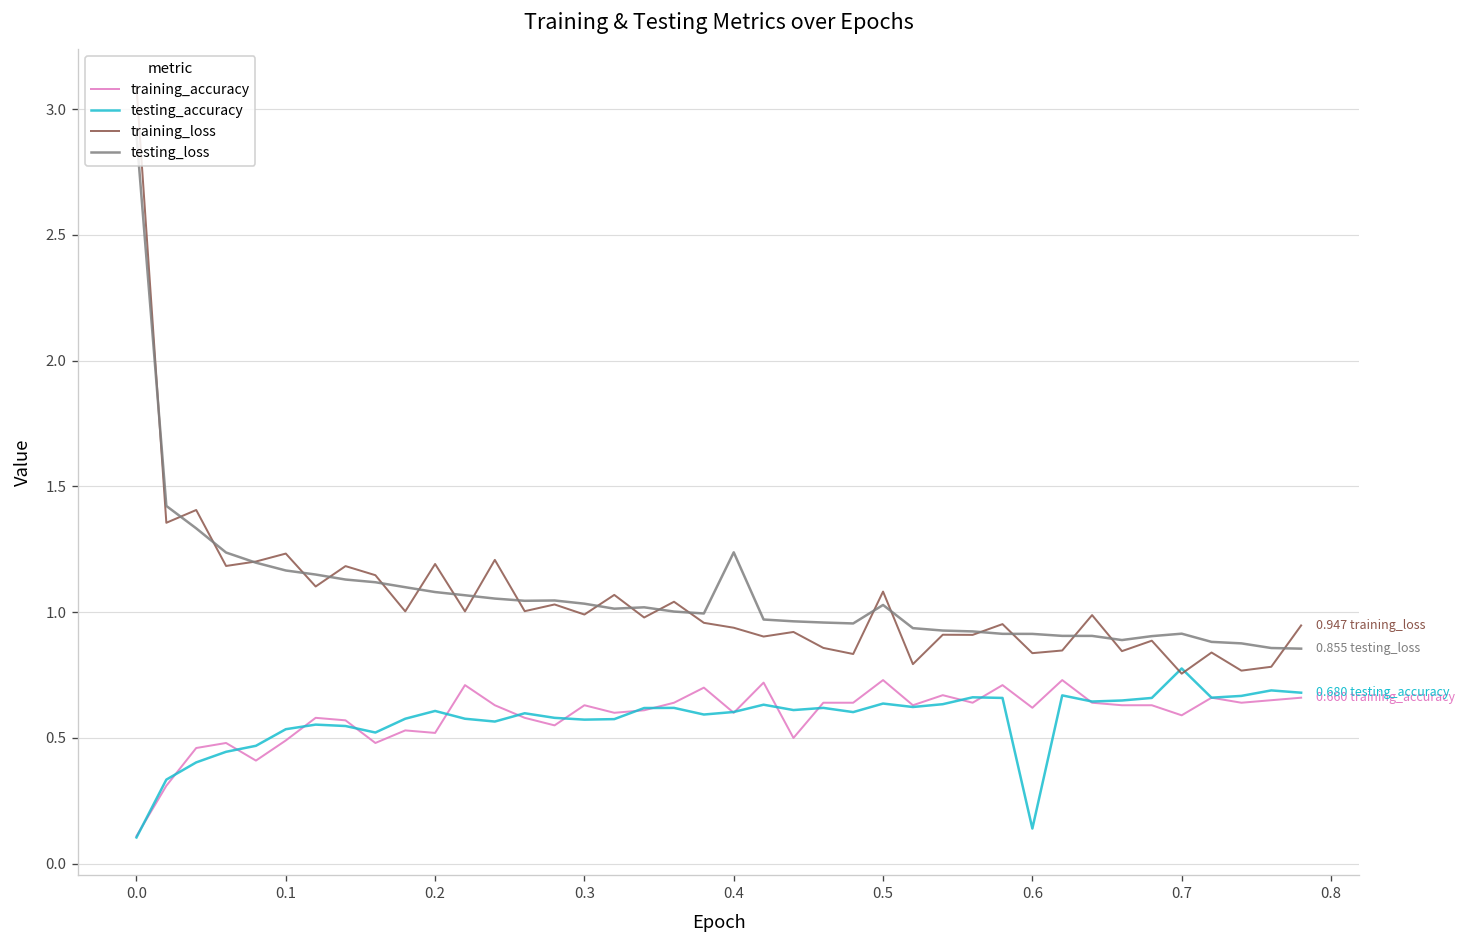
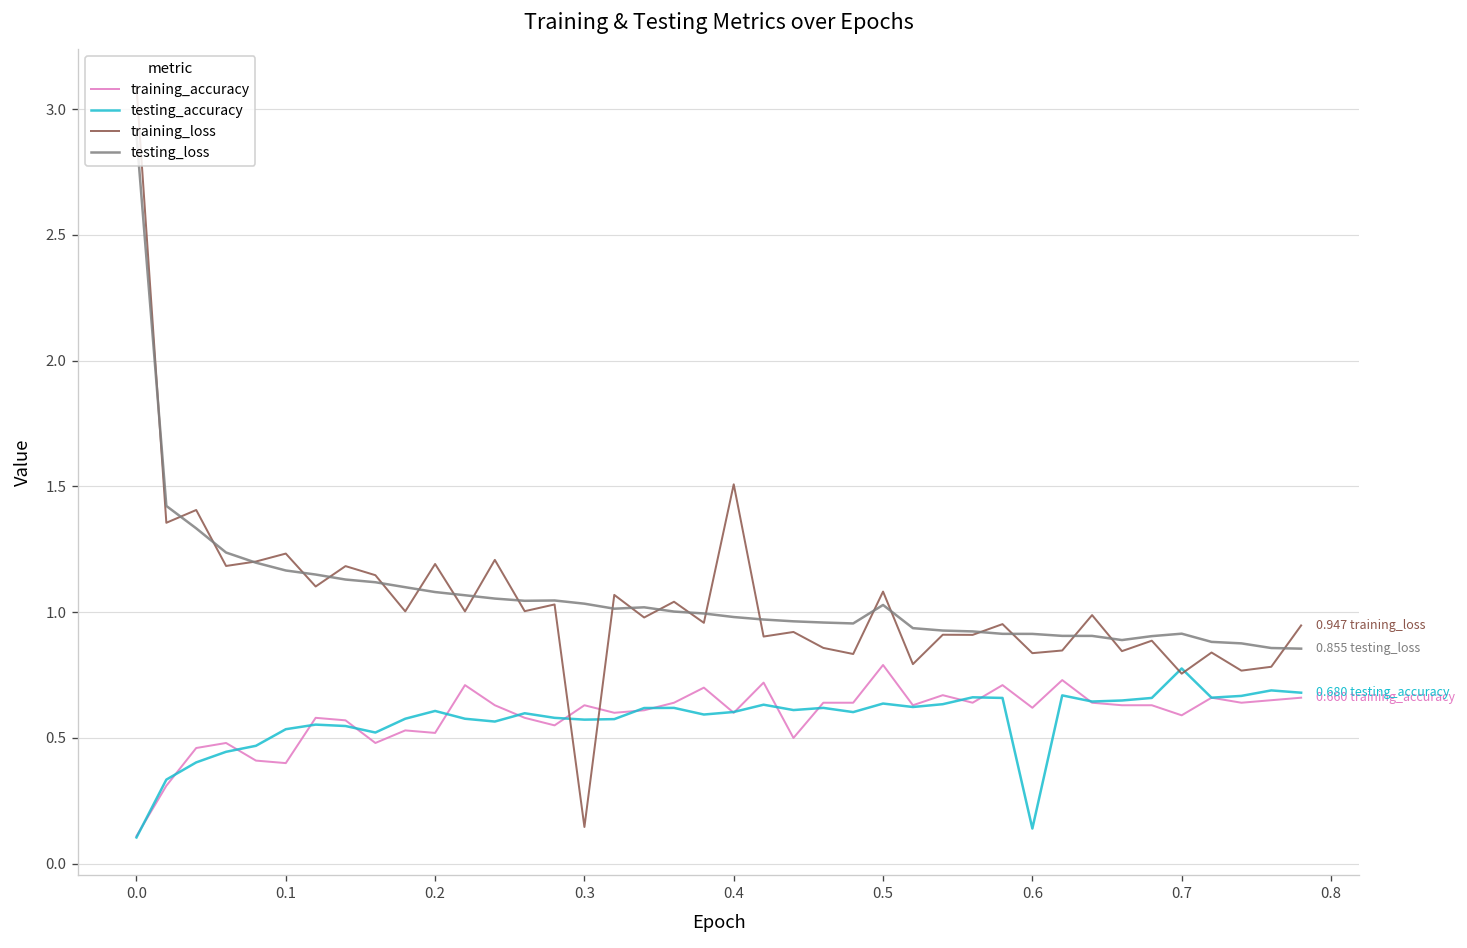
training_accuracy, 0.1: 0.49 -> 0.40
training_loss, 0.3: 0.99 -> 0.15
training_loss, 0.4: 0.94 -> 1.51
testing_loss, 0.4: 1.24 -> 0.98
training_accuracy, 0.5: 0.73 -> 0.79
